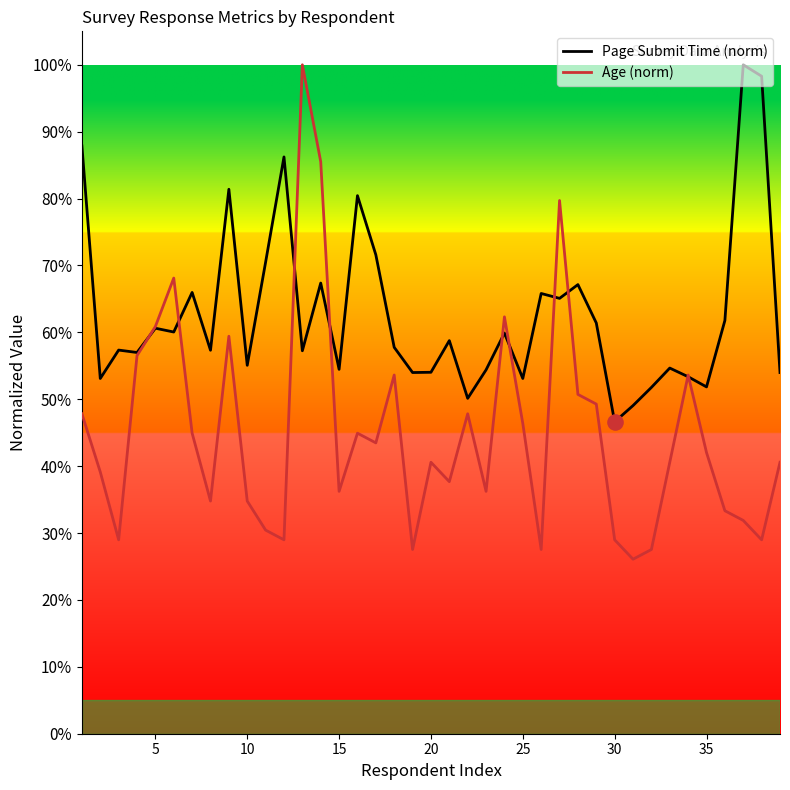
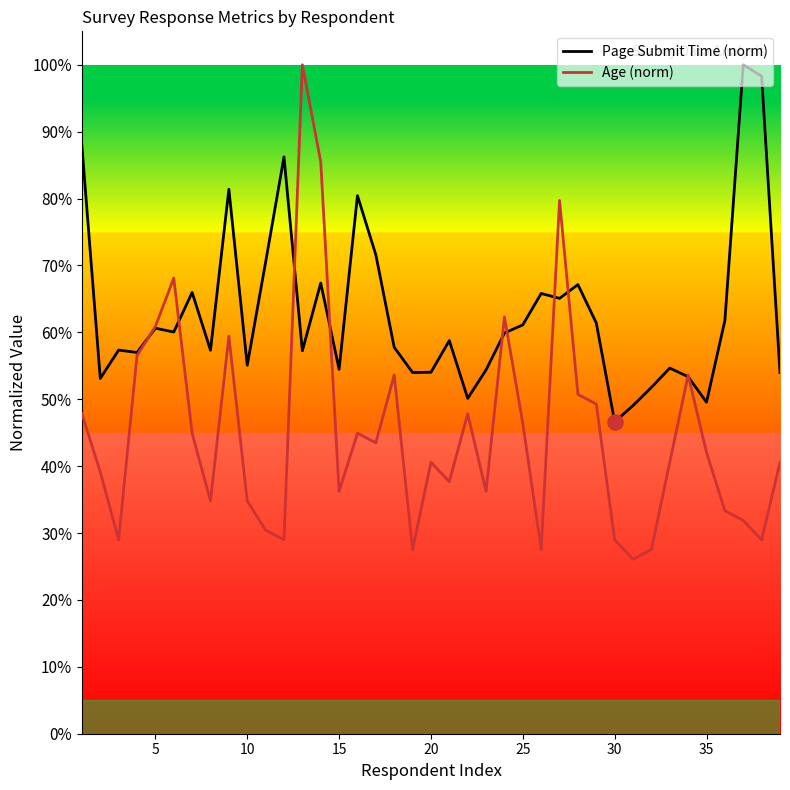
Page Submit Time (norm), 25: 53% -> 61%
Page Submit Time (norm), 35: 52% -> 50%
